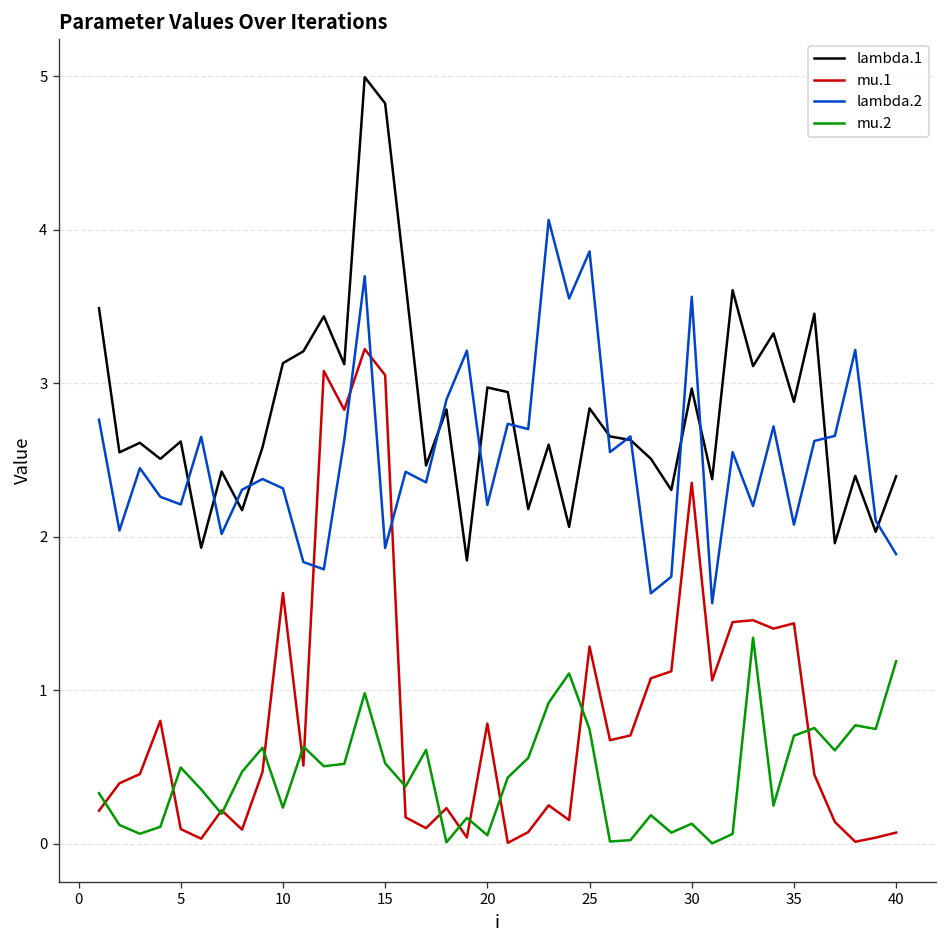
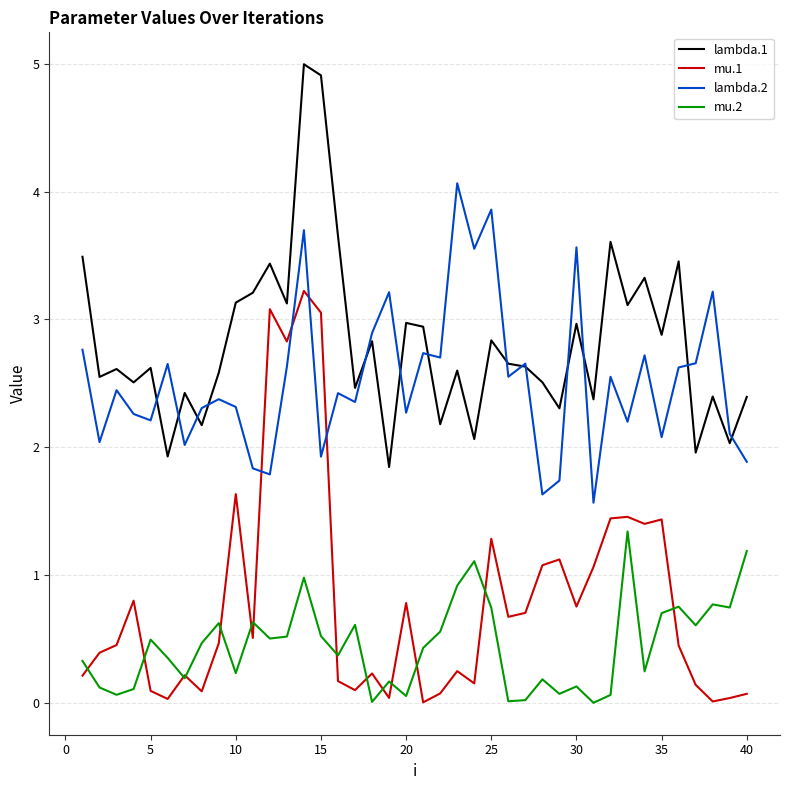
lambda.1, 15: 4.82 -> 4.91
lambda.2, 20: 2.21 -> 2.27
mu.1, 30: 2.35 -> 0.76
